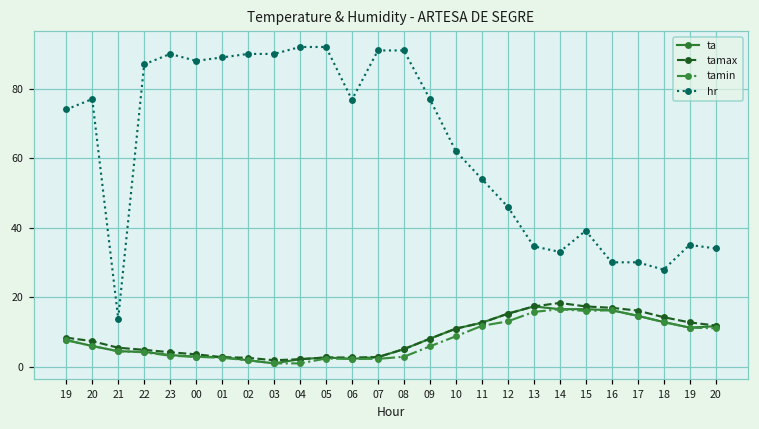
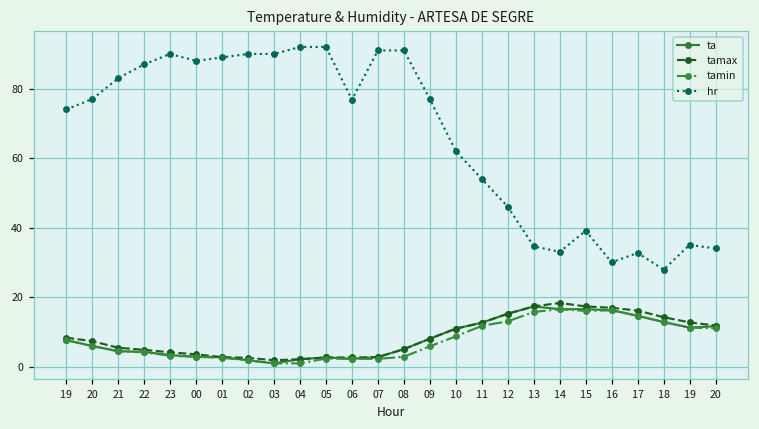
hr, 21: 14 -> 83
hr, 17: 30 -> 33
